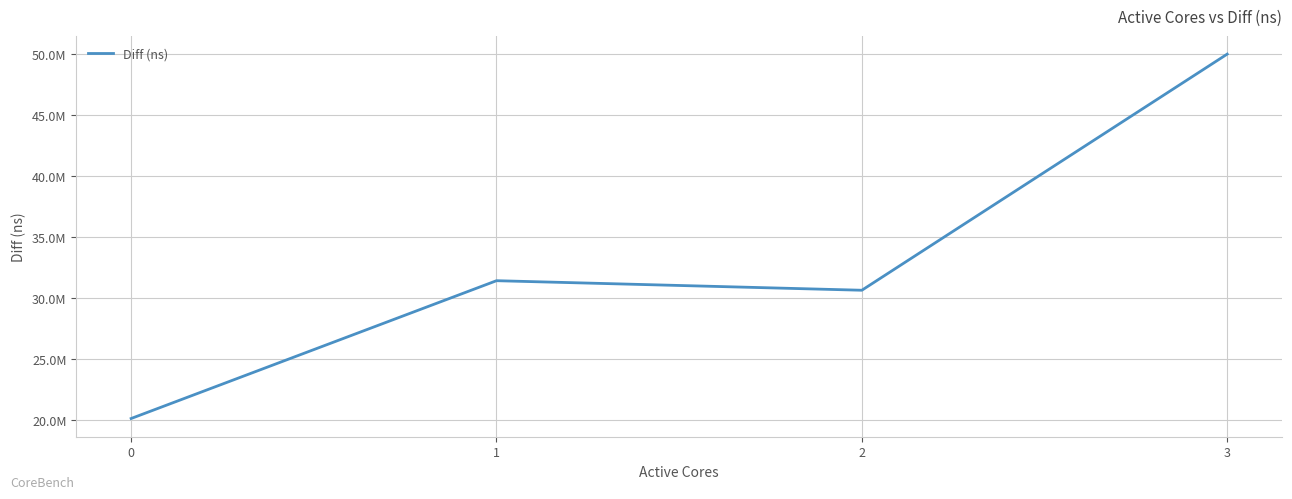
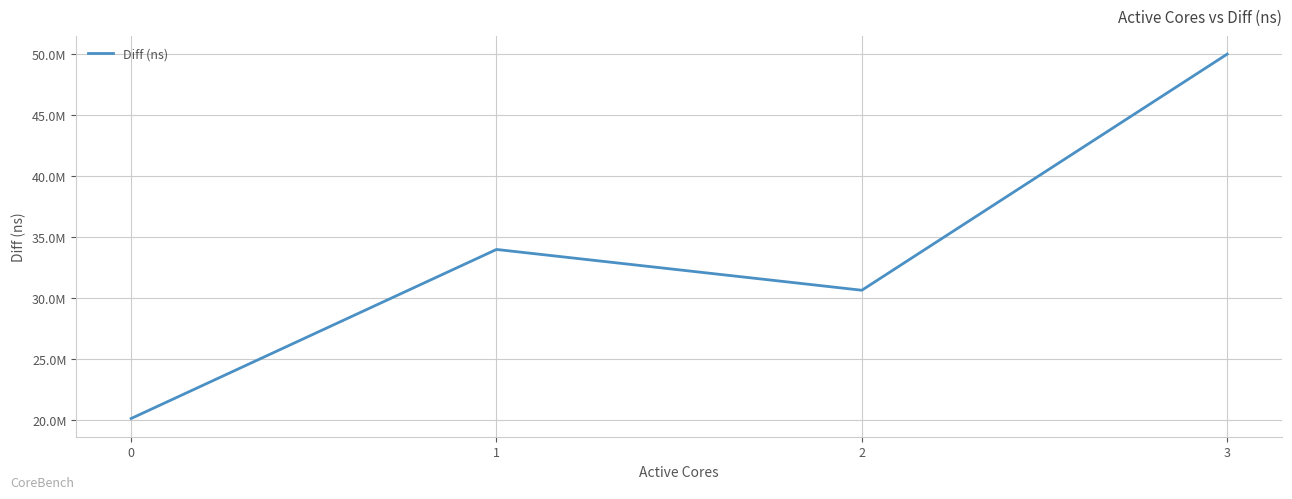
1: 31400000 -> 34000000
